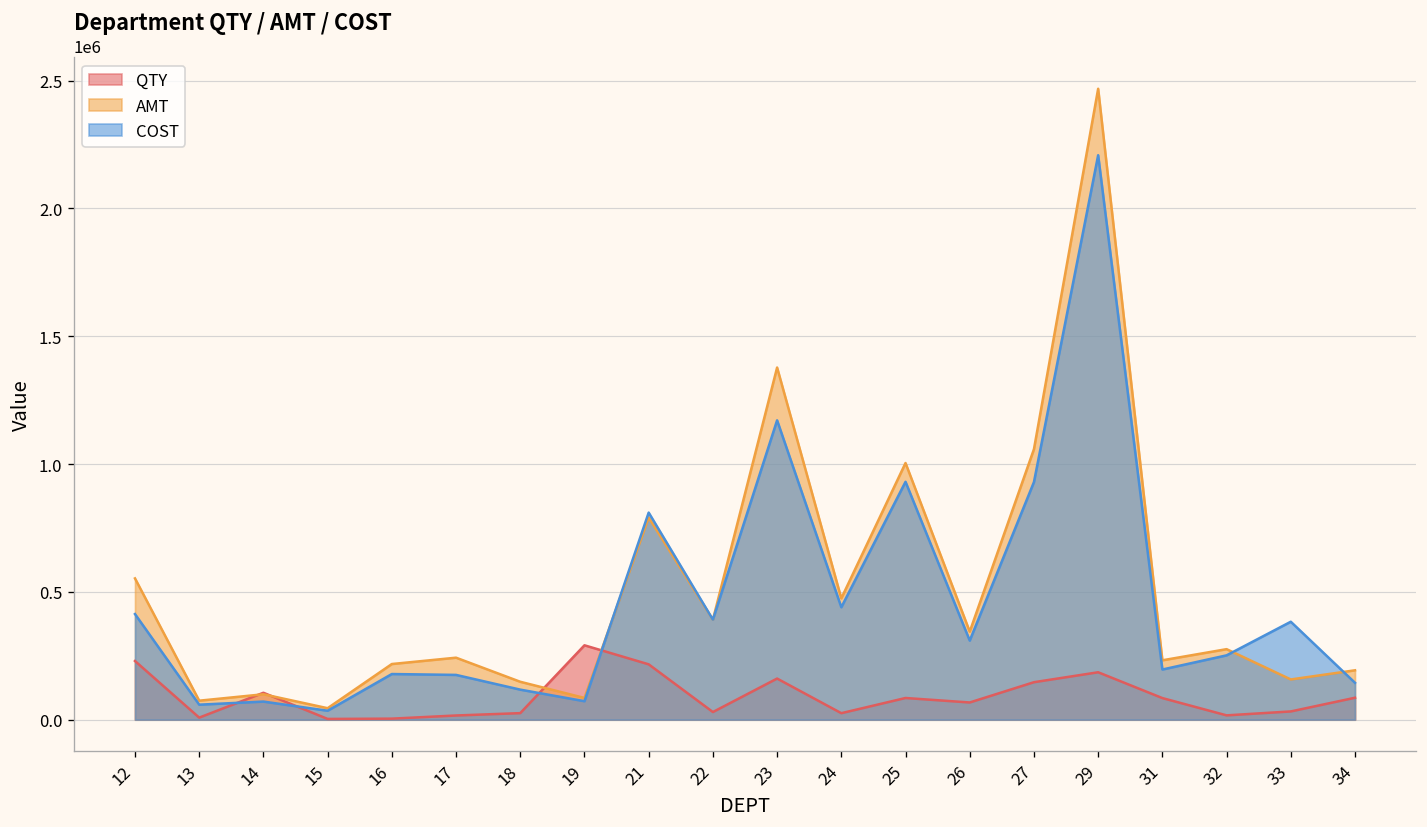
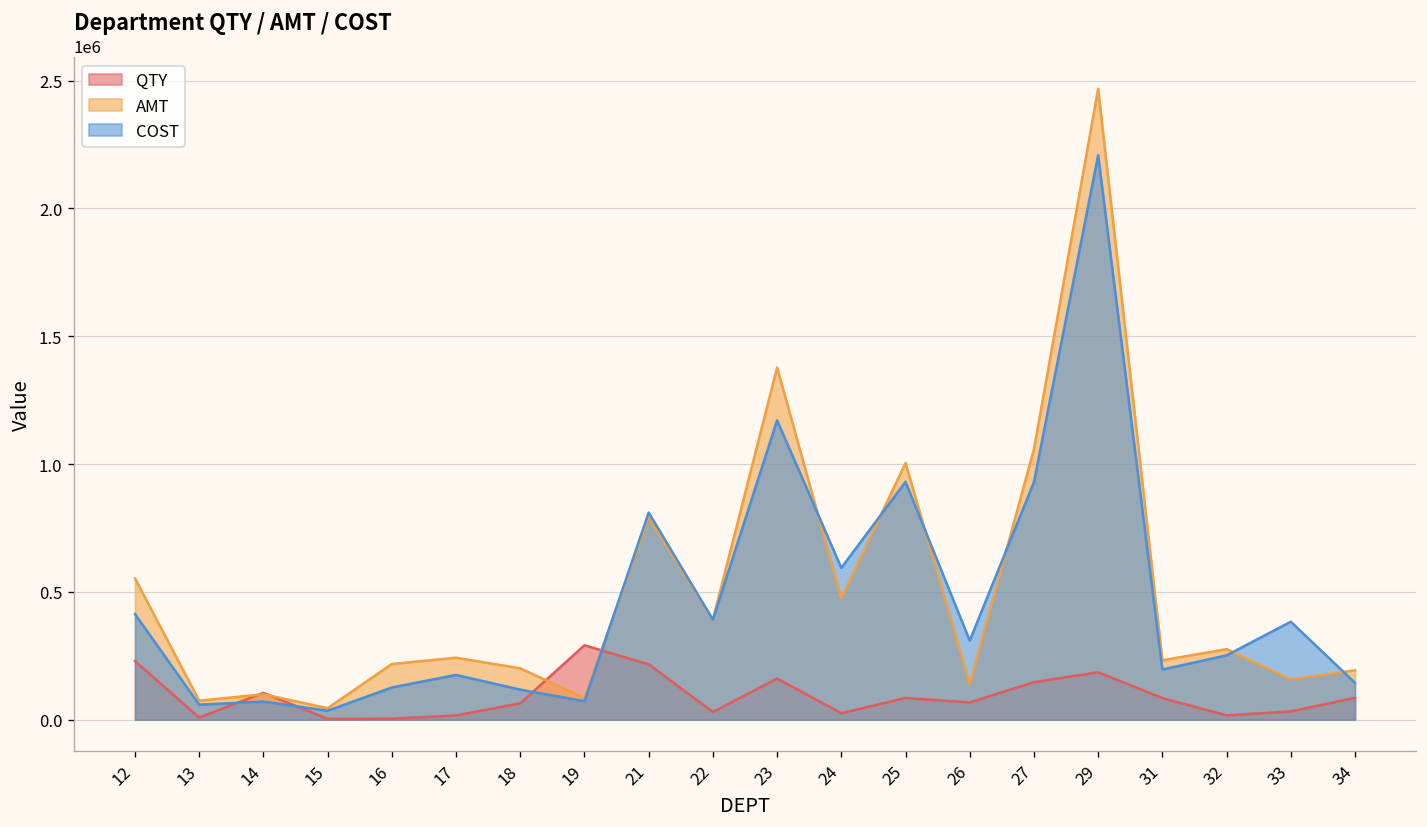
COST, 16: 180000 -> 130000
QTY, 18: 30000 -> 60000
AMT, 18: 150000 -> 200000
COST, 24: 440000 -> 590000
AMT, 26: 340000 -> 140000
